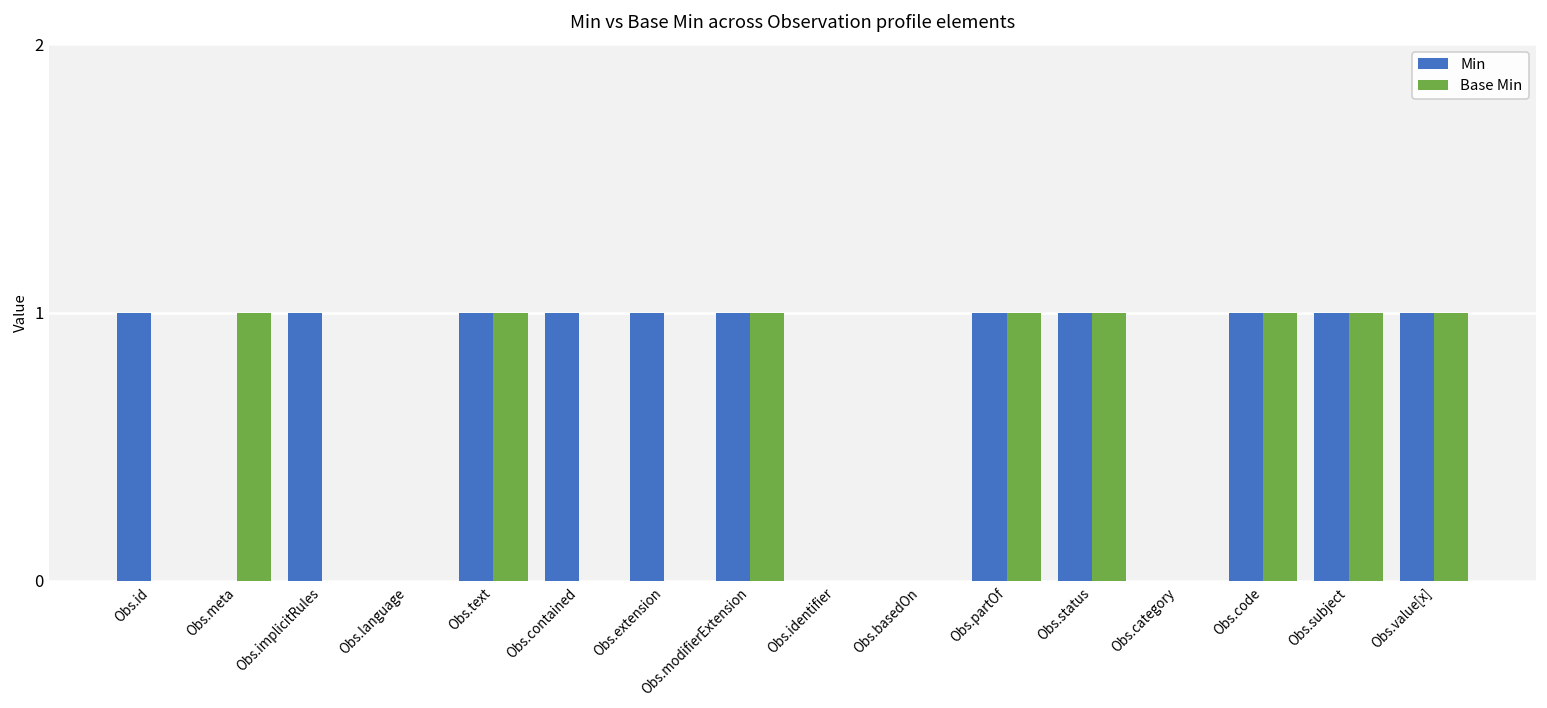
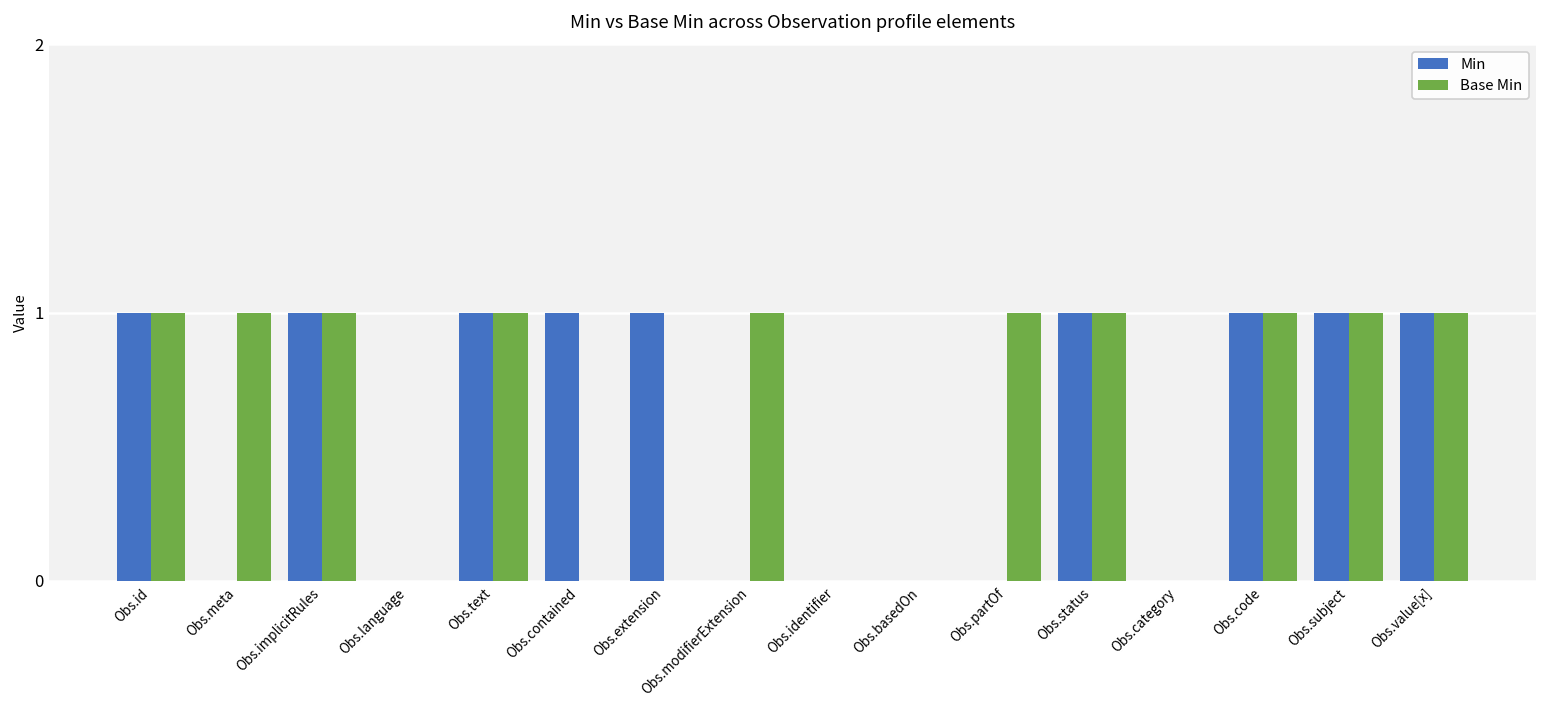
Base Min, Obs.id: 0 -> 1
Base Min, Obs.implicitRules: 0 -> 1
Min, Obs.modifierExtension: 1 -> 0
Min, Obs.partOf: 1 -> 0
